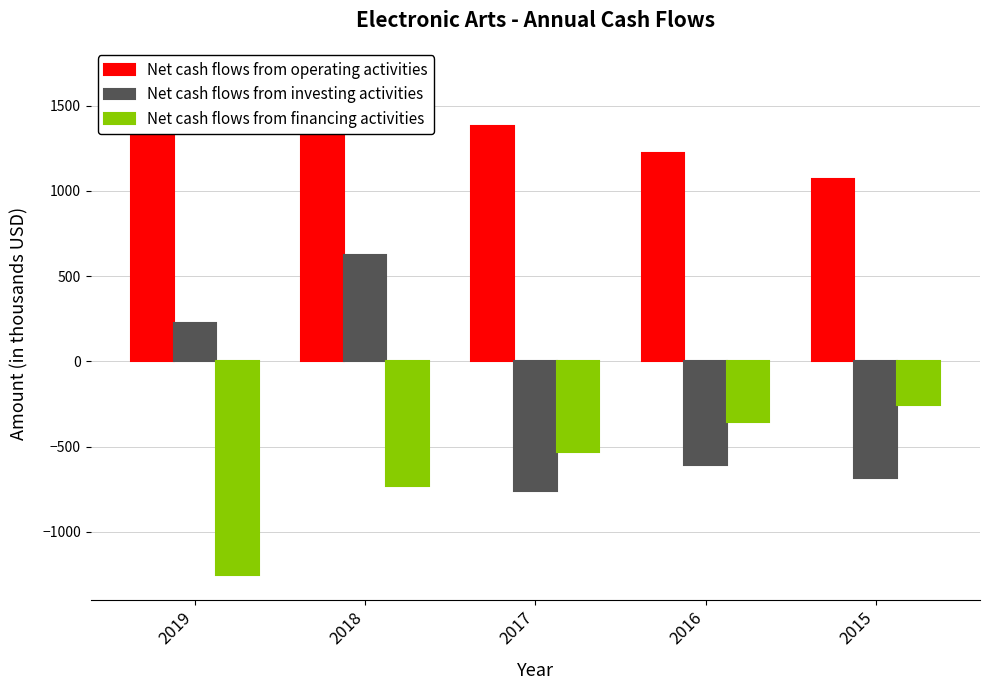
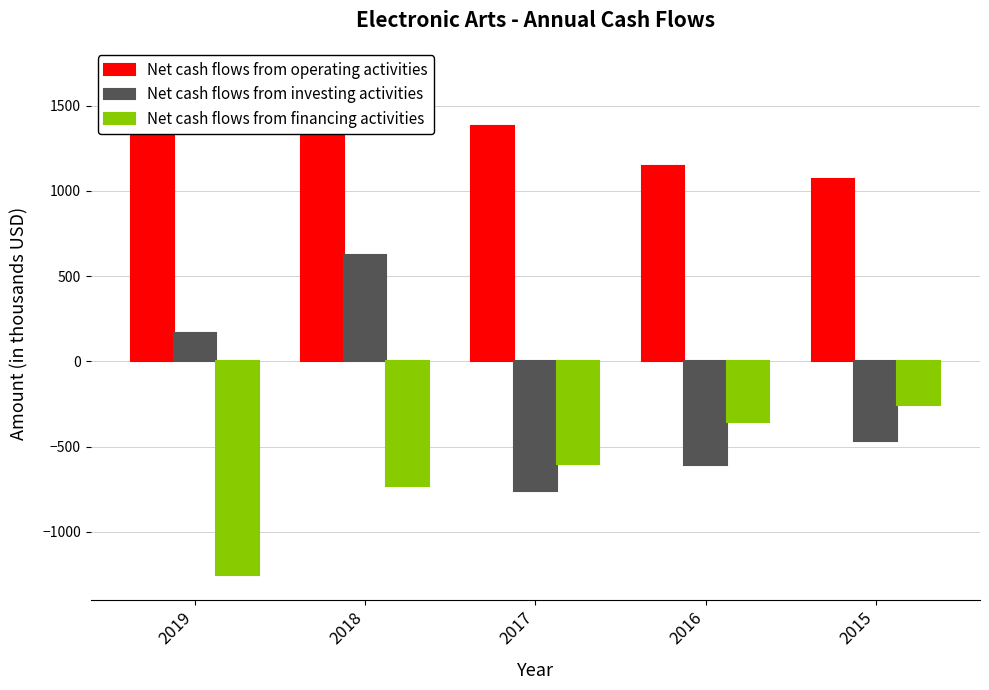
Net cash flows from investing activities, 2019: 230 -> 170
Net cash flows from financing activities, 2017: -530 -> -600
Net cash flows from operating activities, 2016: 1220 -> 1140
Net cash flows from investing activities, 2015: -680 -> -470
